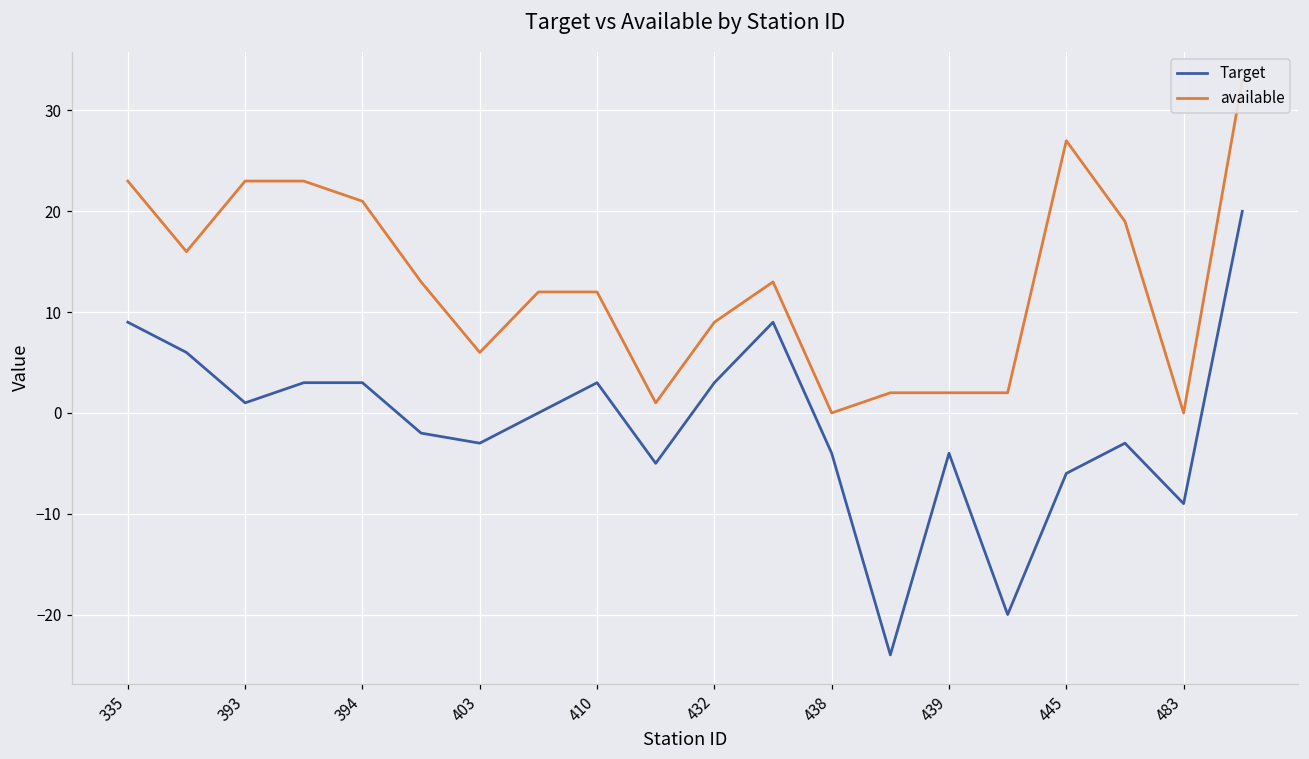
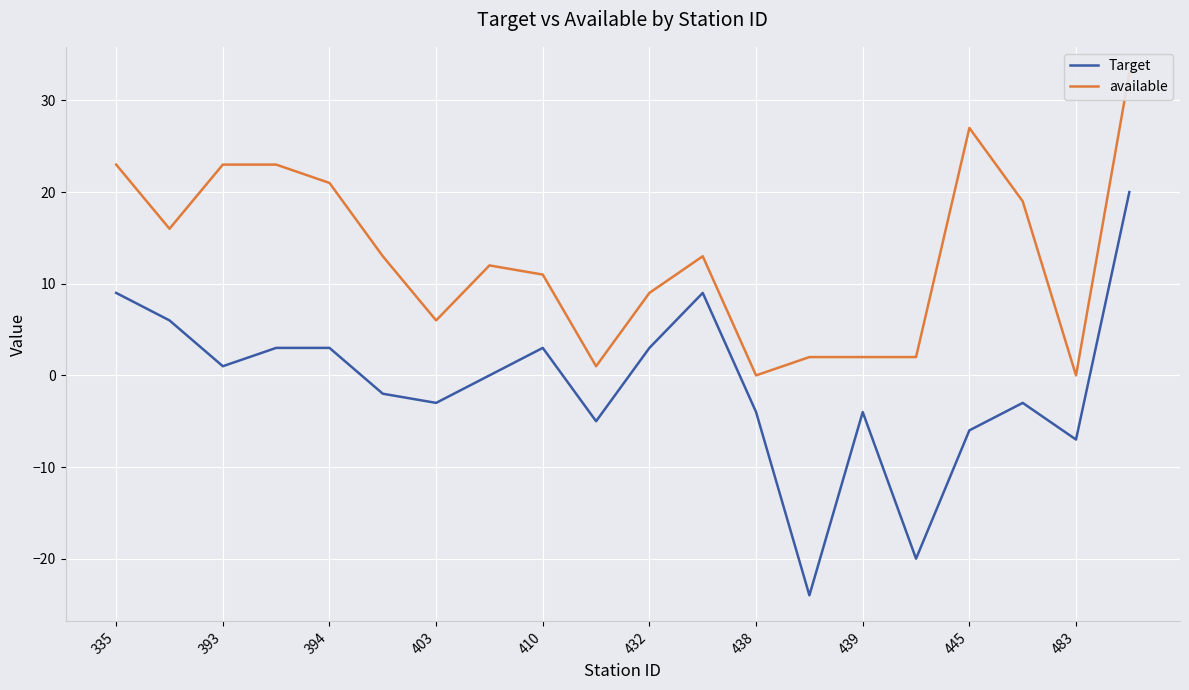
available, 410: 12 -> 11
Target, 483: -9 -> -7
